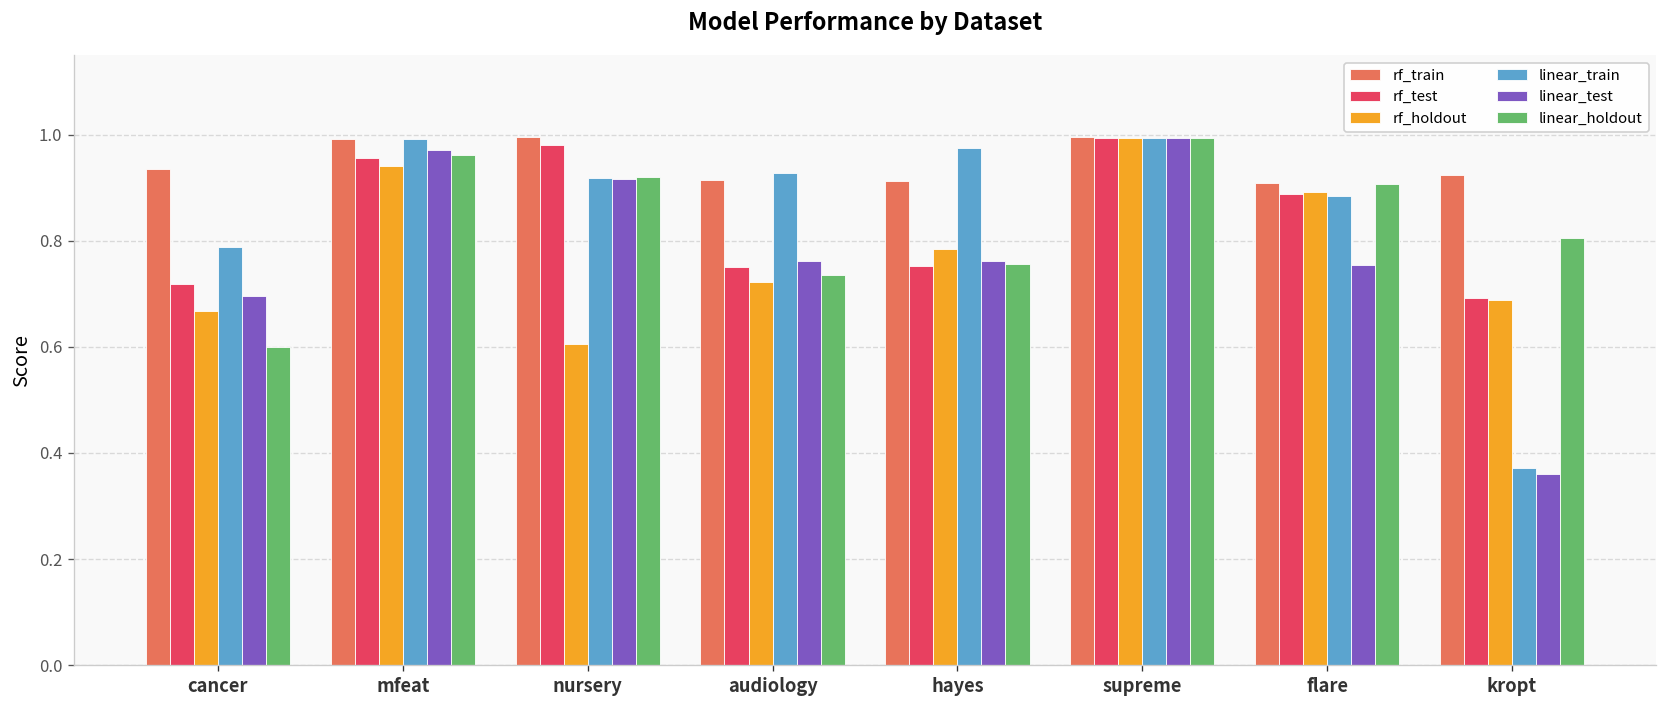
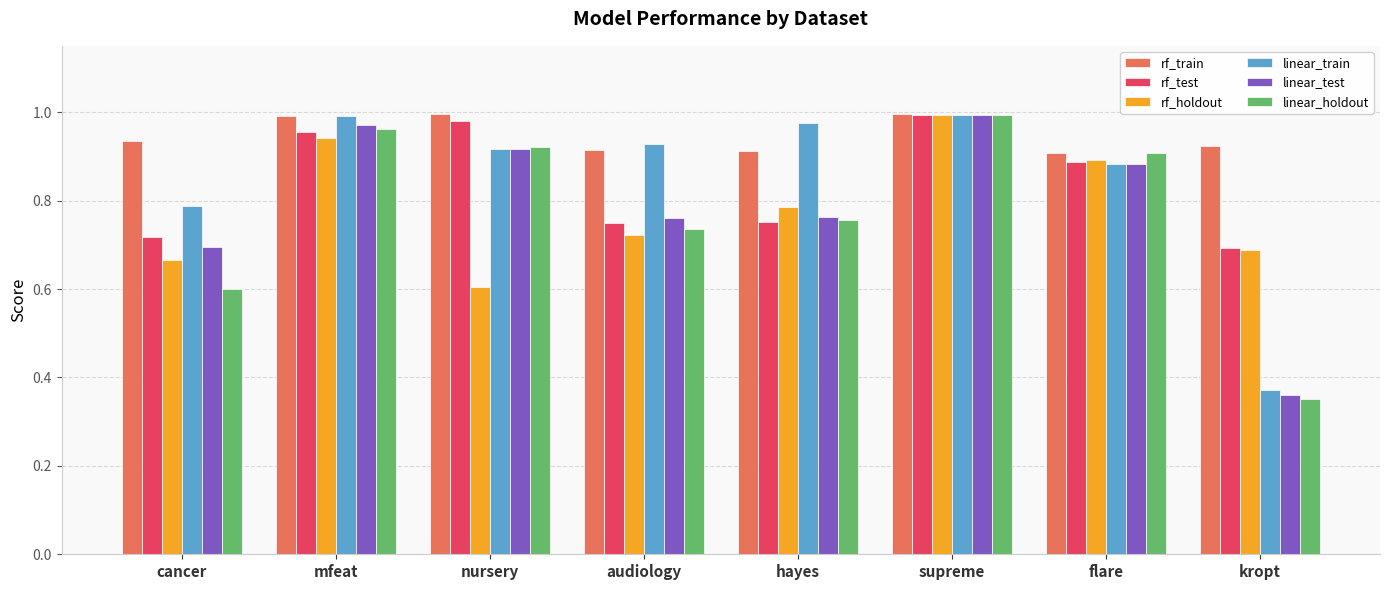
linear_test, flare: 0.75 -> 0.88
linear_holdout, kropt: 0.81 -> 0.35
